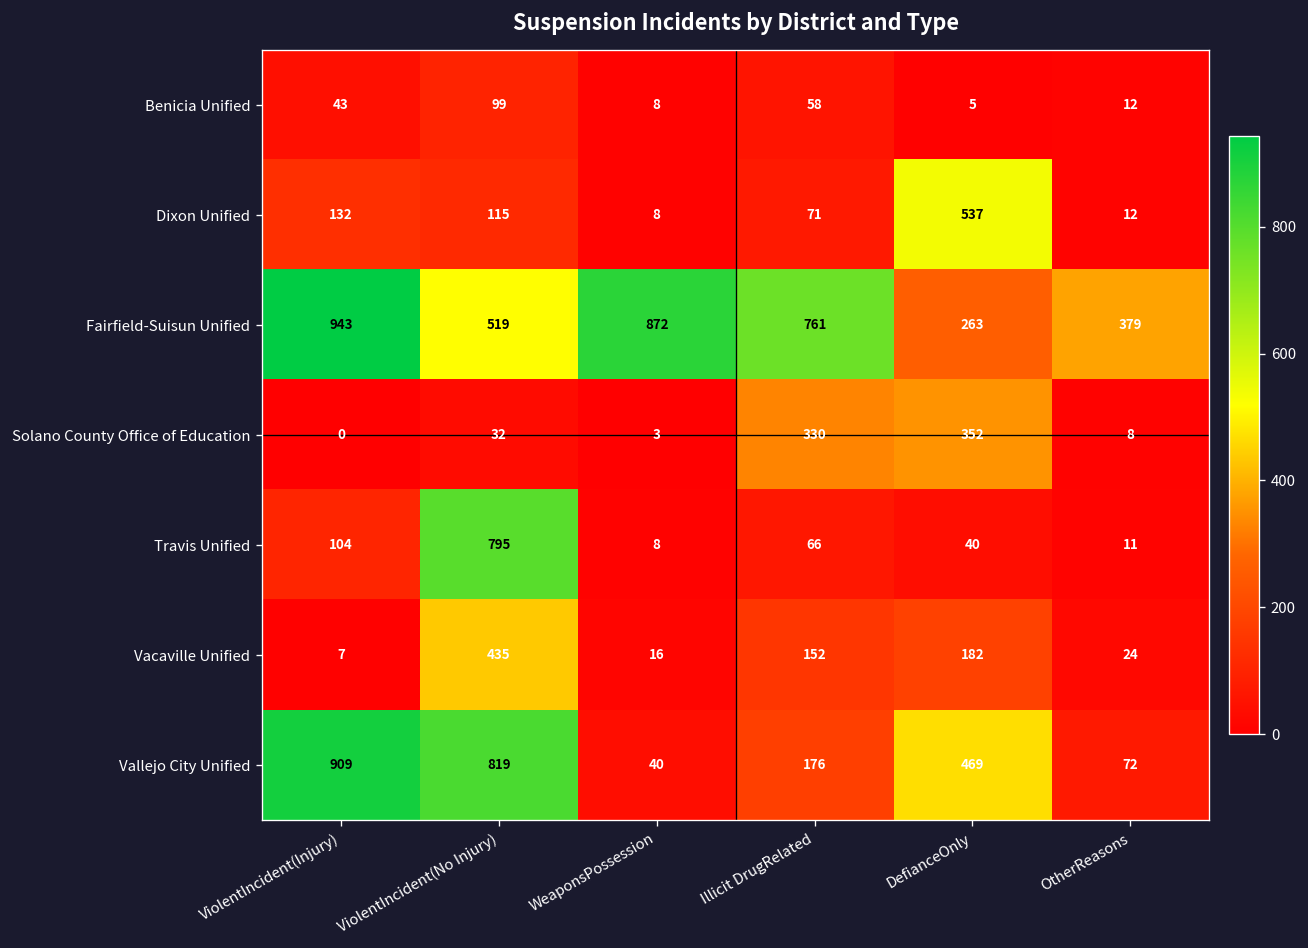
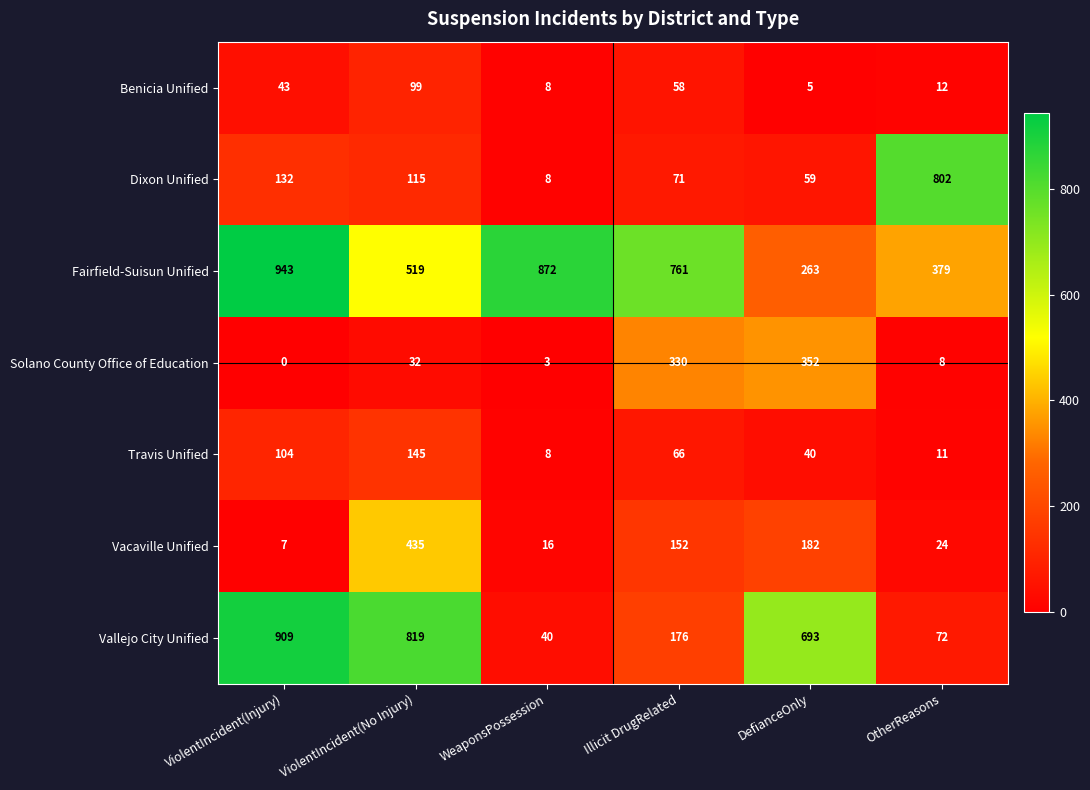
Dixon Unified, DefianceOnly: 537 -> 59
Dixon Unified, OtherReasons: 12 -> 802
Travis Unified, ViolentIncident(No Injury): 795 -> 145
Vallejo City Unified, DefianceOnly: 469 -> 693
